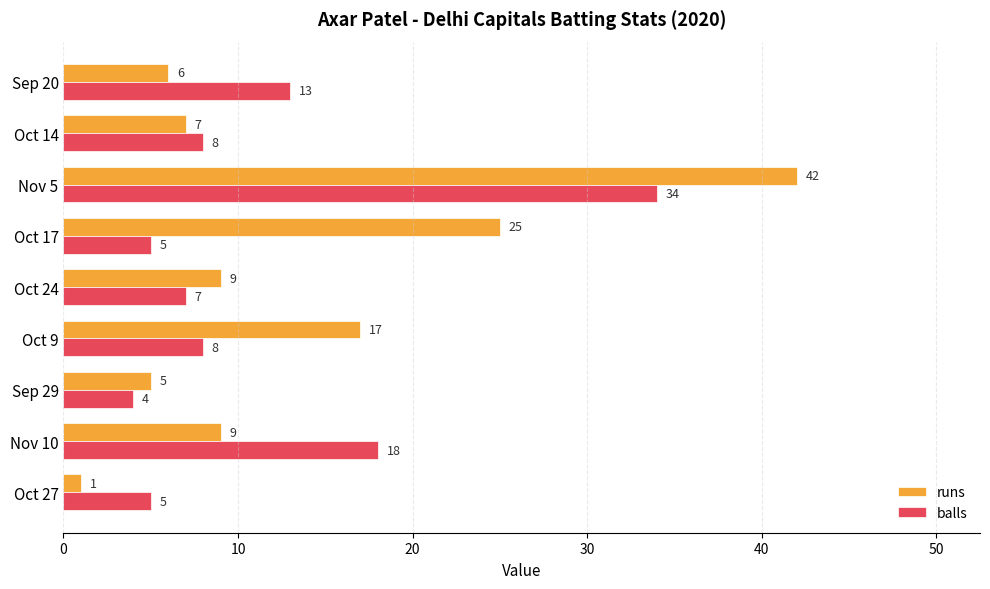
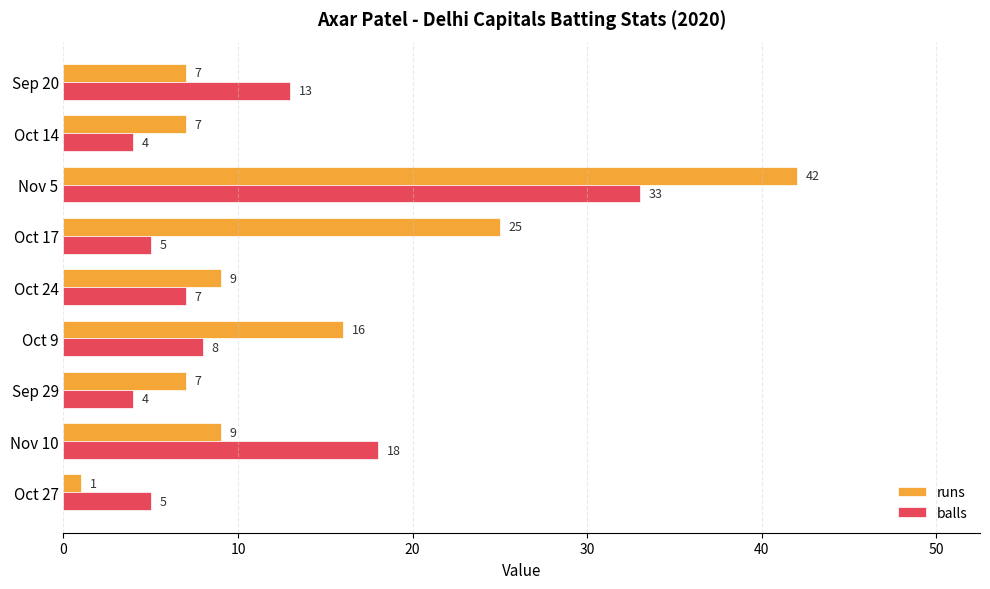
runs, Sep 20: 6 -> 7
balls, Oct 14: 8 -> 4
balls, Nov 5: 34 -> 33
runs, Oct 9: 17 -> 16
runs, Sep 29: 5 -> 7
